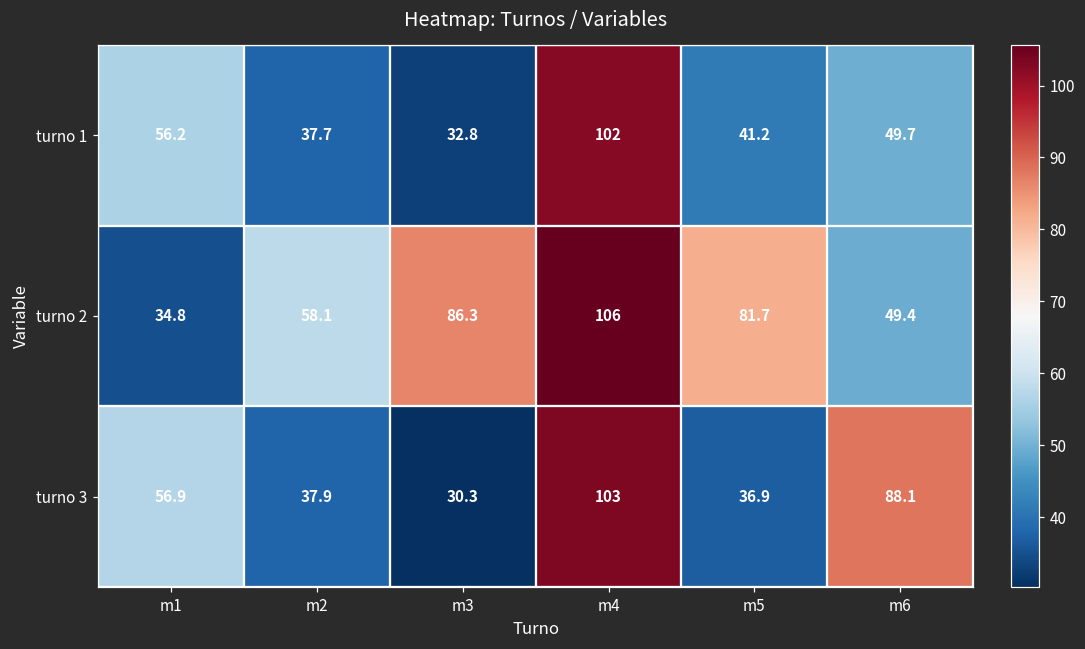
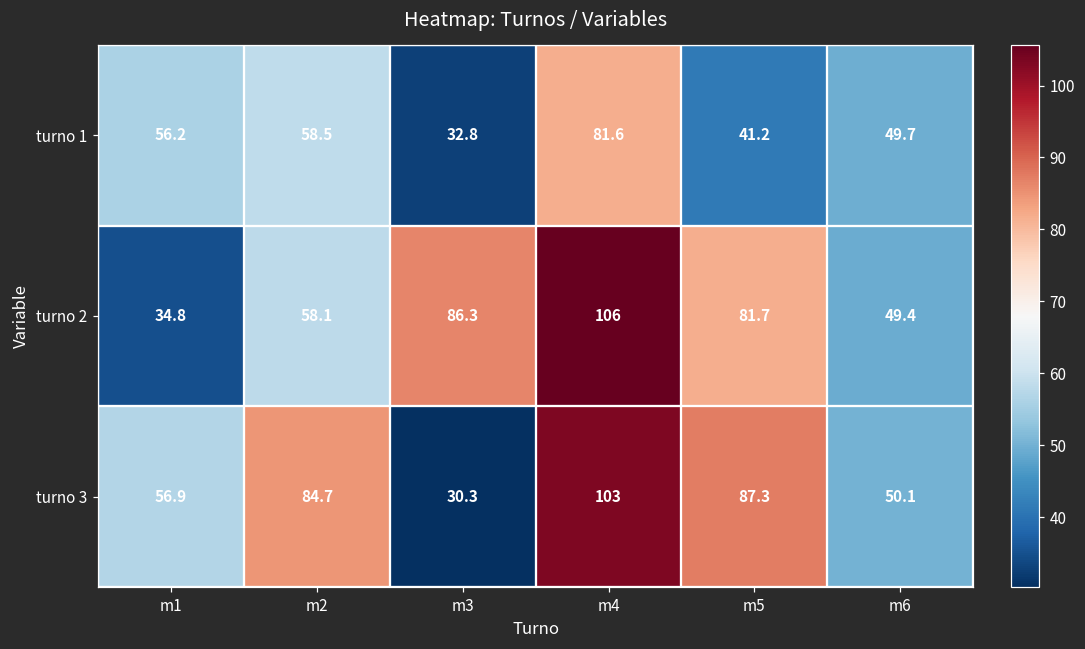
turno 1, m2: 37.7 -> 58.5
turno 1, m4: 102 -> 81.6
turno 3, m2: 37.9 -> 84.7
turno 3, m5: 36.9 -> 87.3
turno 3, m6: 88.1 -> 50.1
